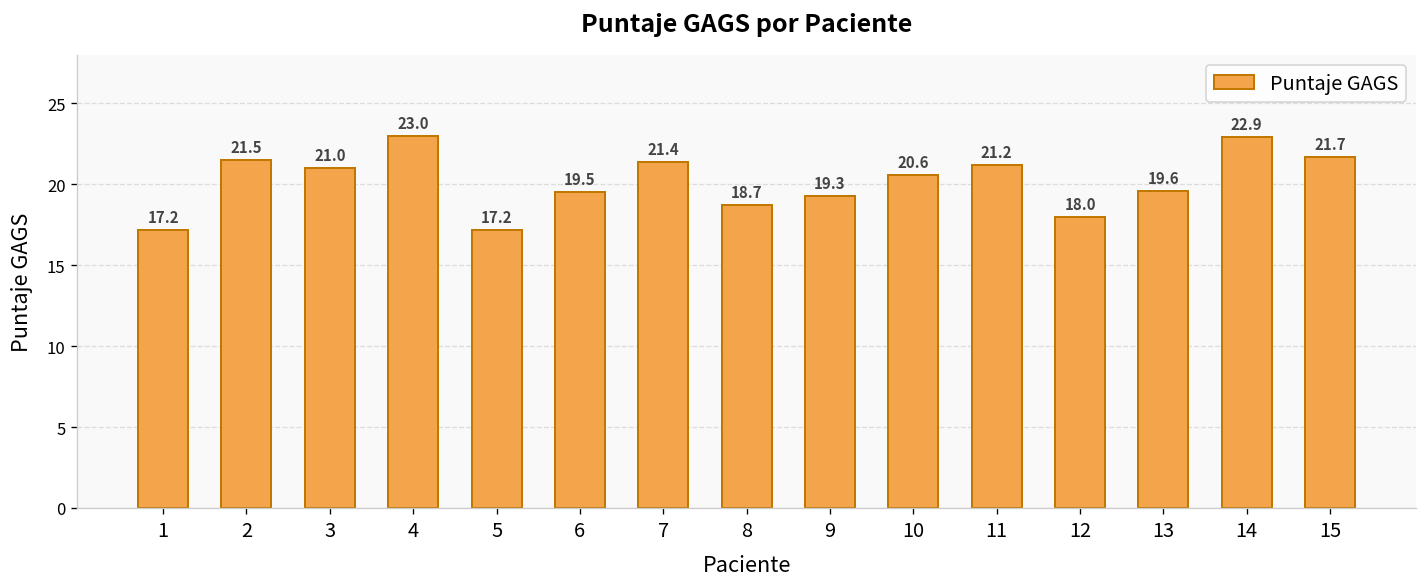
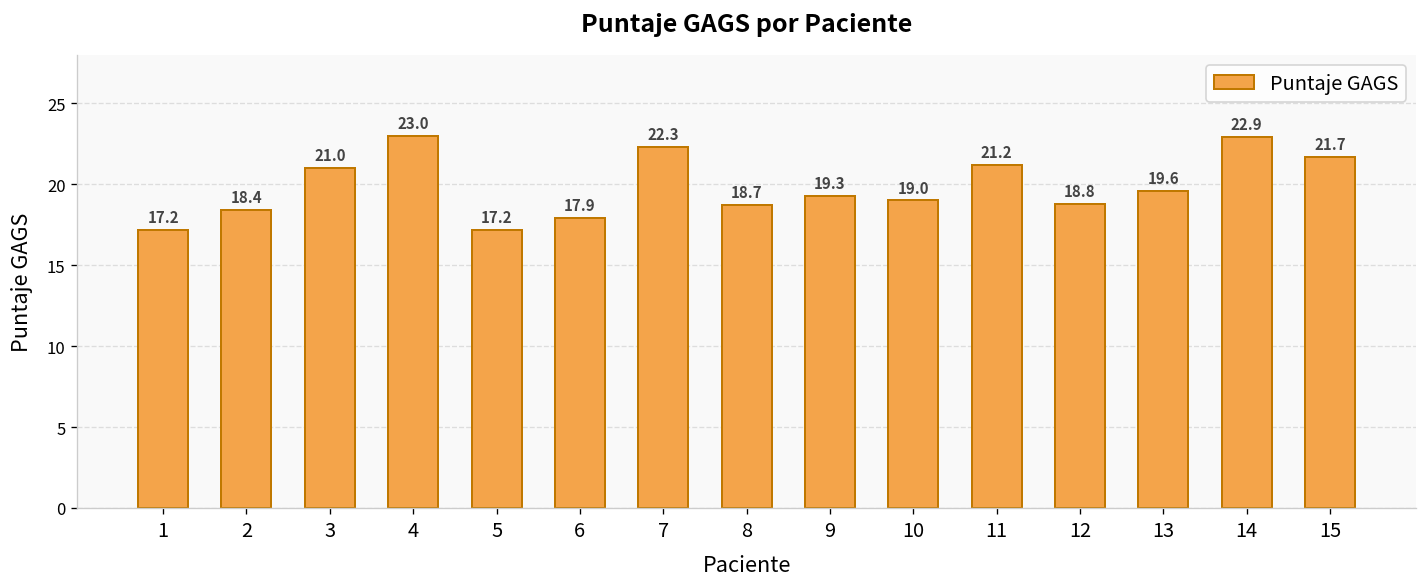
2: 21.5 -> 18.4
6: 19.5 -> 17.9
7: 21.4 -> 22.3
10: 20.6 -> 19.0
12: 18.0 -> 18.8
